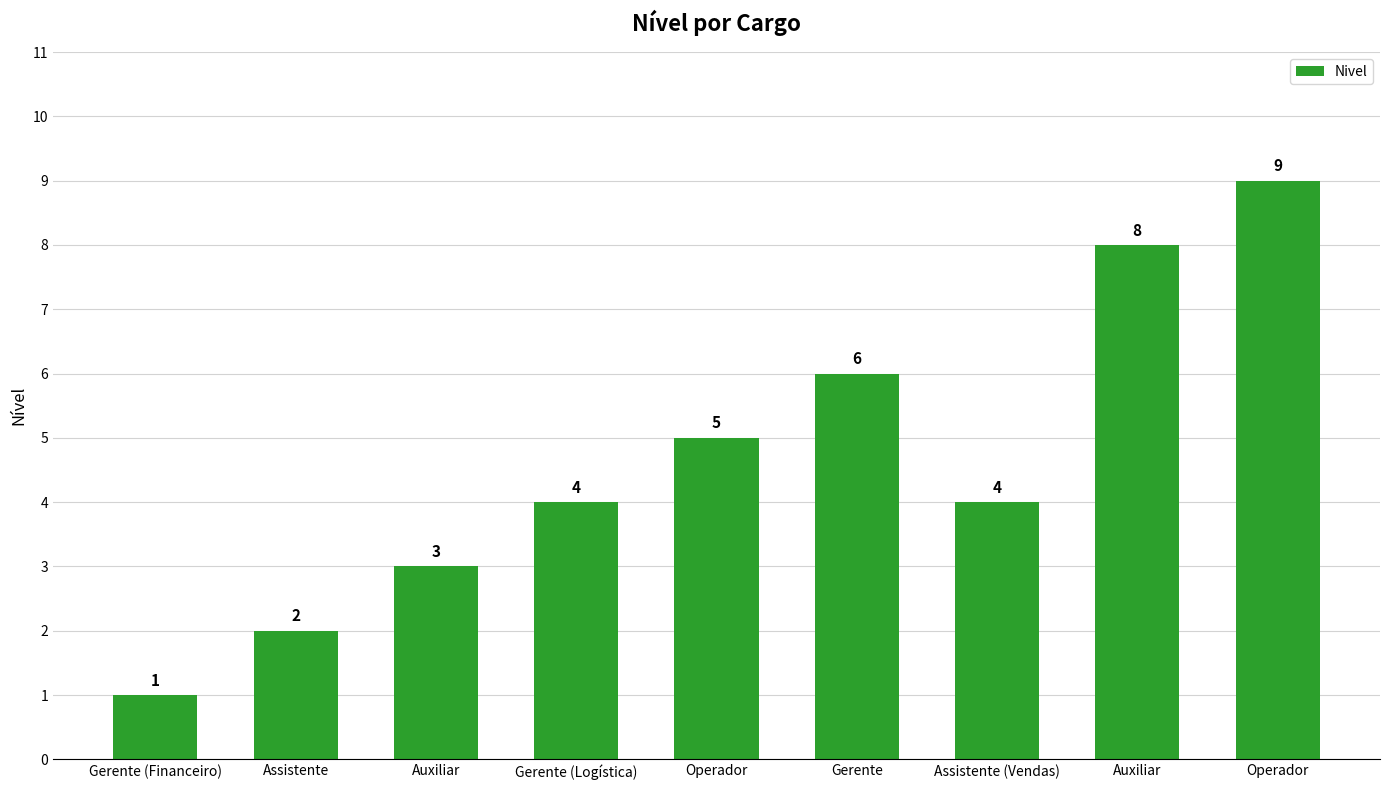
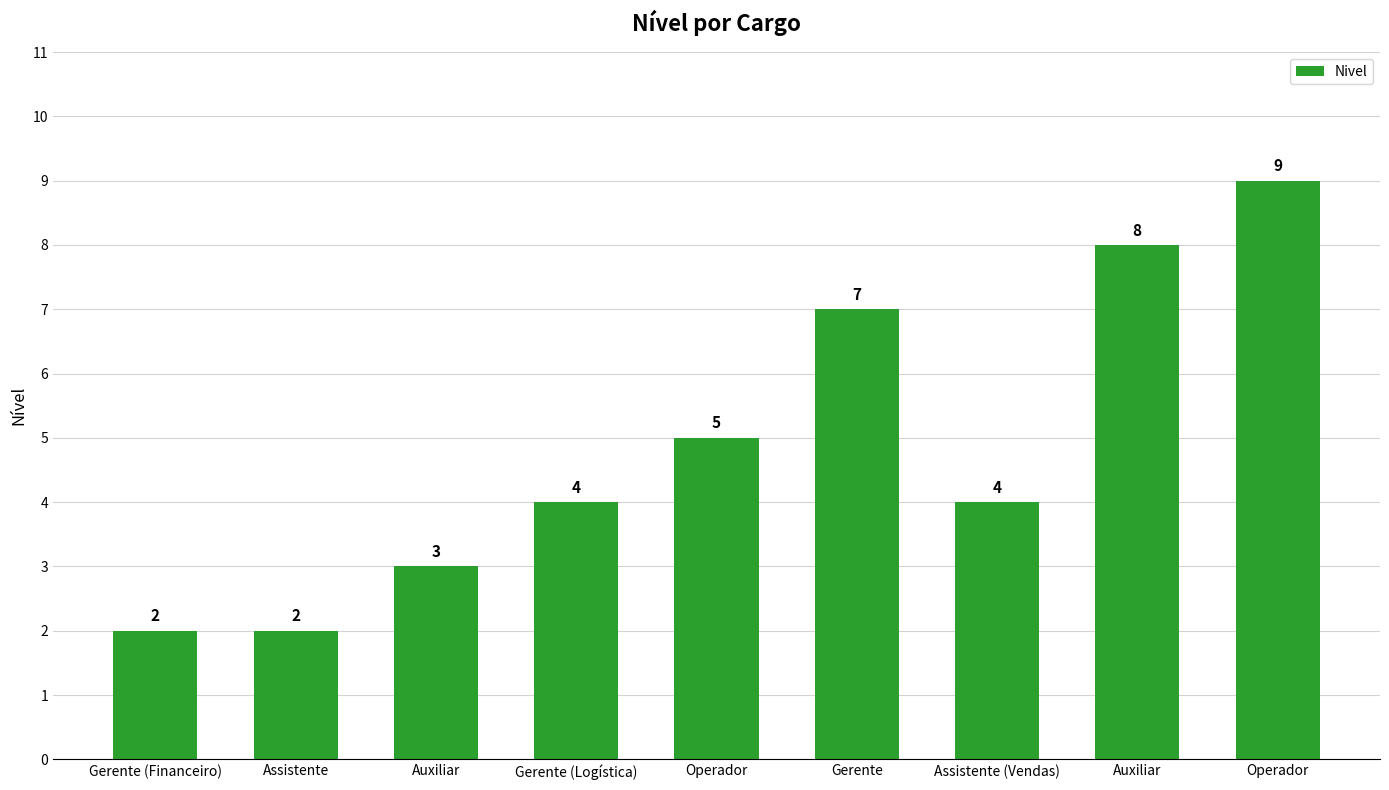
Gerente (Financeiro): 1 -> 2
Gerente: 6 -> 7
